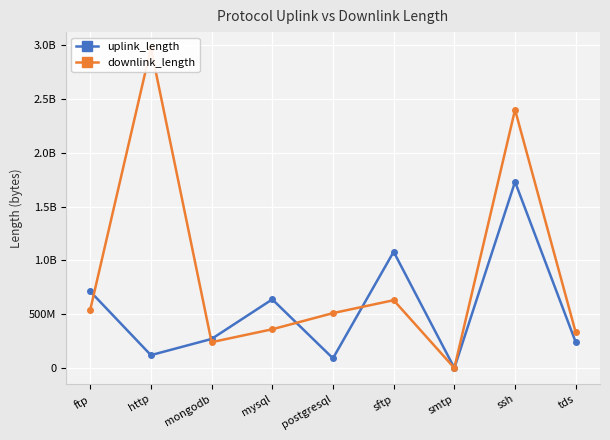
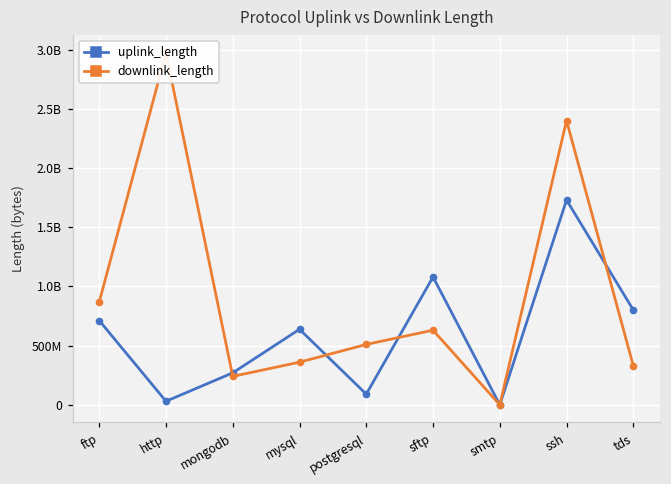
downlink_length, ftp: 540000000 -> 870000000
uplink_length, http: 120000000 -> 30000000
uplink_length, tds: 240000000 -> 800000000
